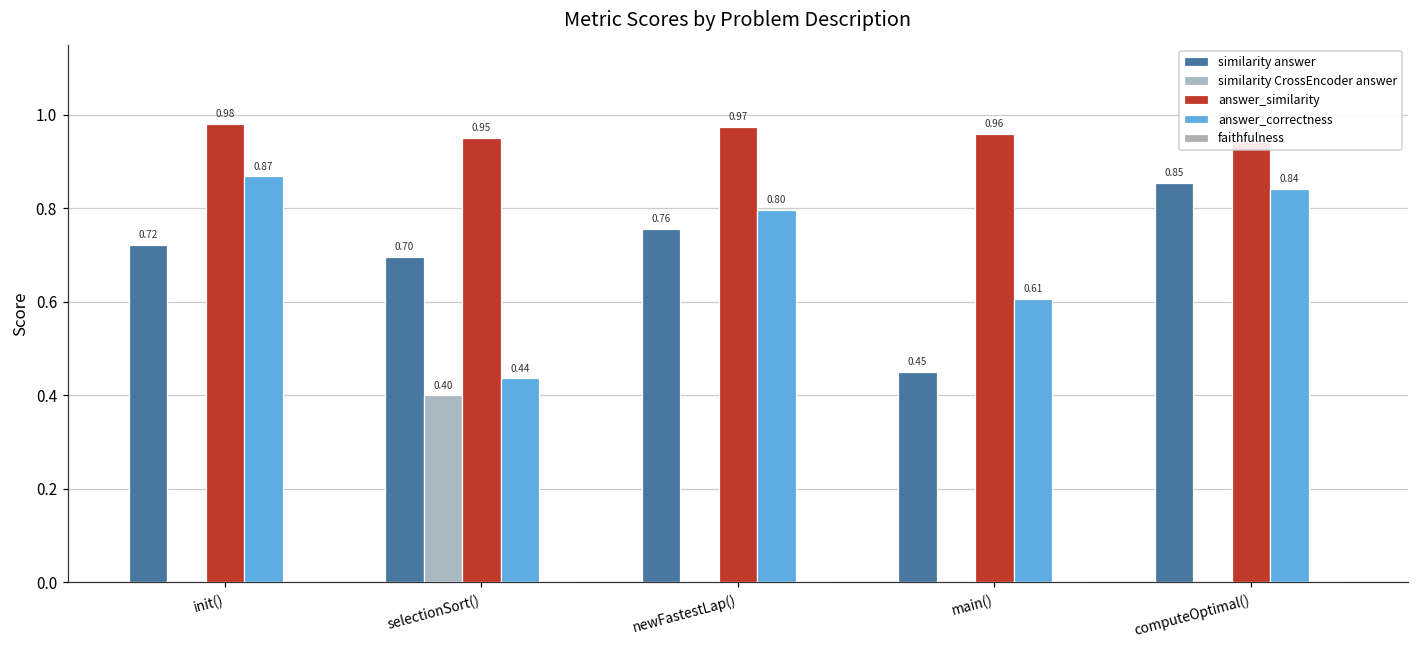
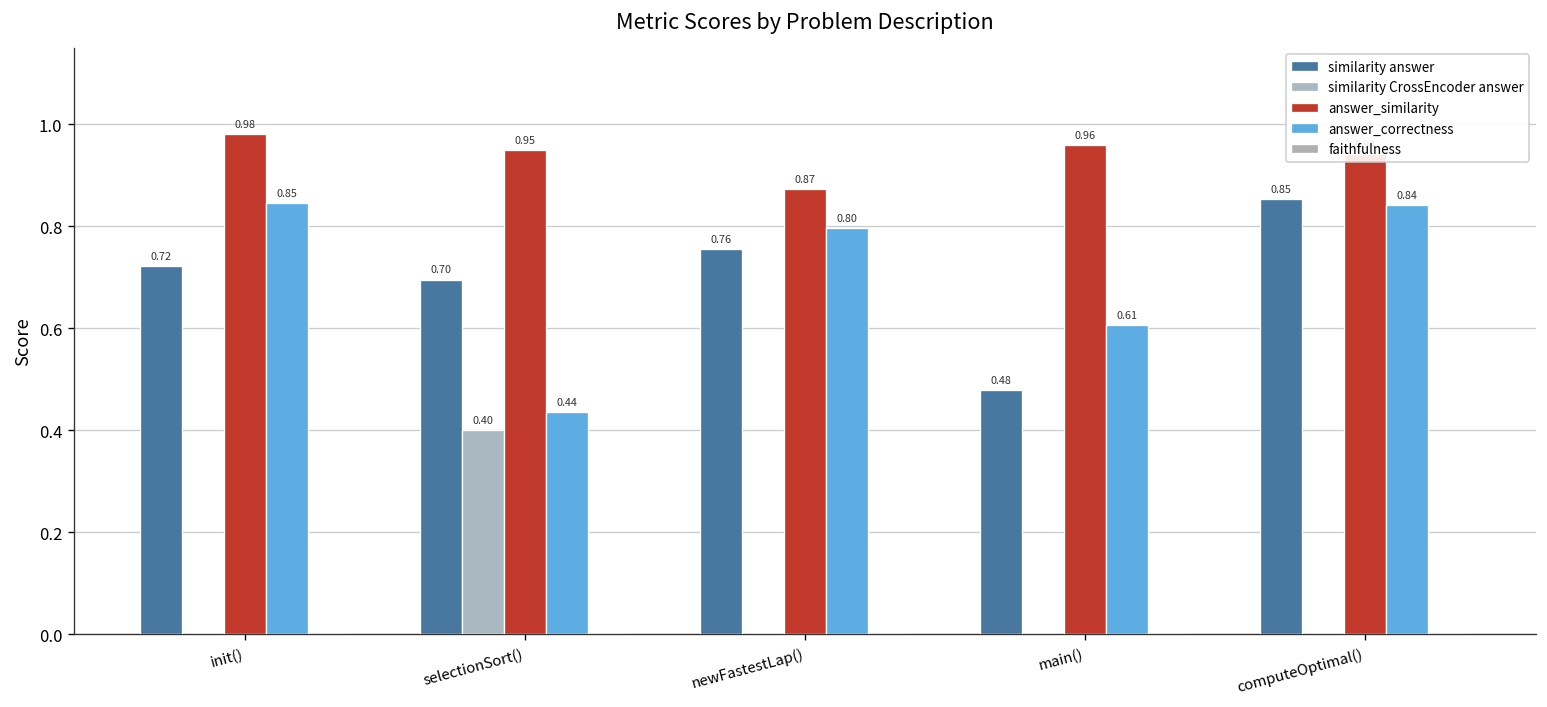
answer_correctness, init(): 0.87 -> 0.85
answer_similarity, newFastestLap(): 0.97 -> 0.87
similarity answer, main(): 0.45 -> 0.48
